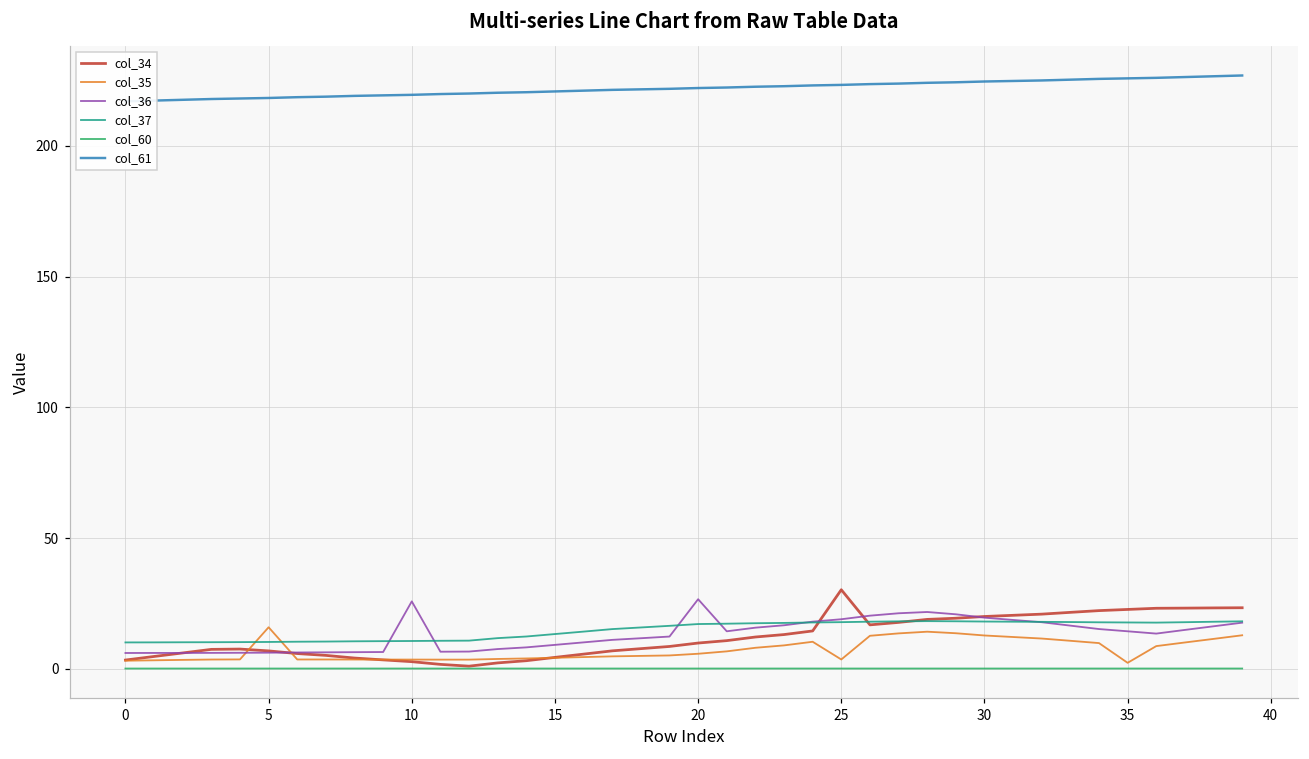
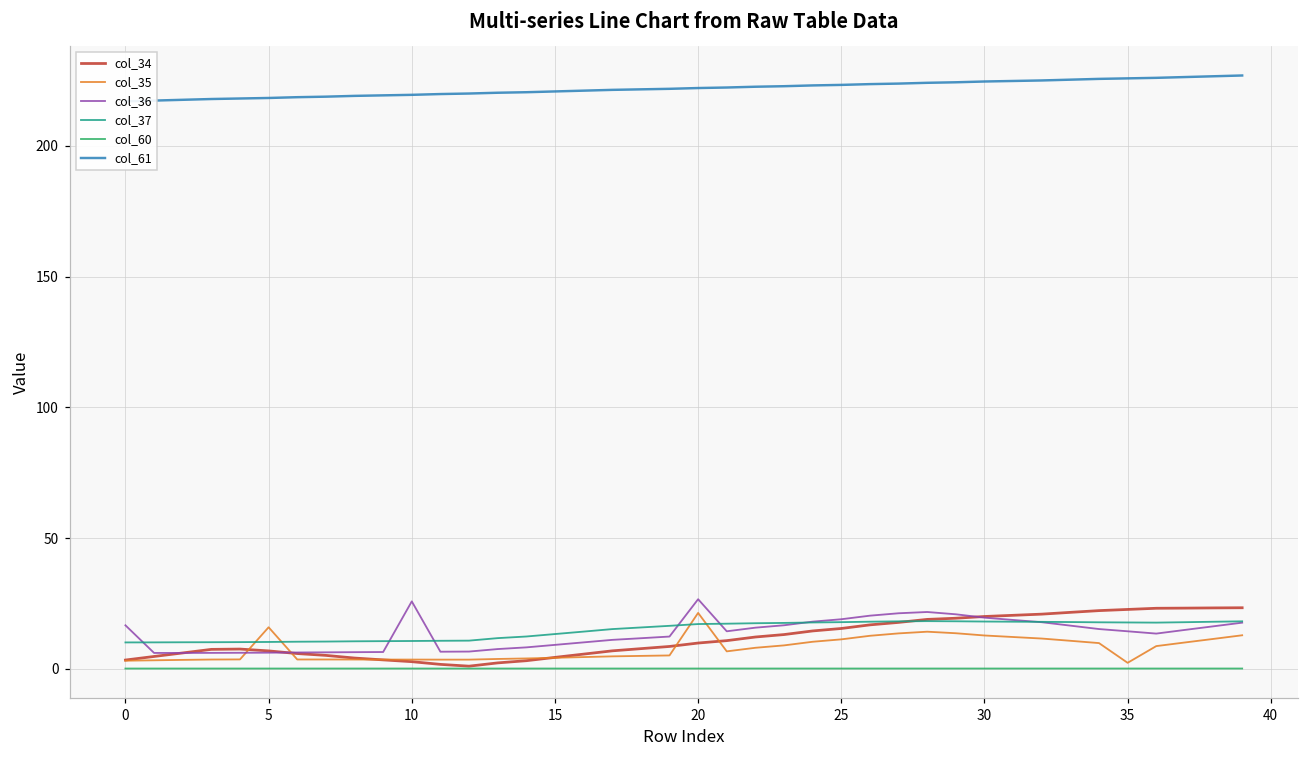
col_36, 0: 6 -> 17
col_35, 20: 6 -> 21
col_34, 25: 30 -> 15
col_35, 25: 4 -> 11
